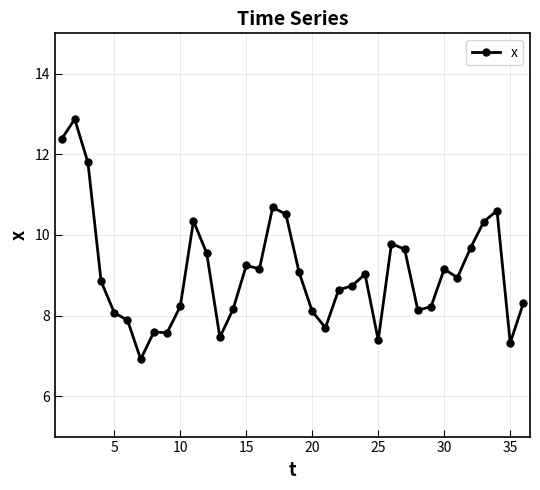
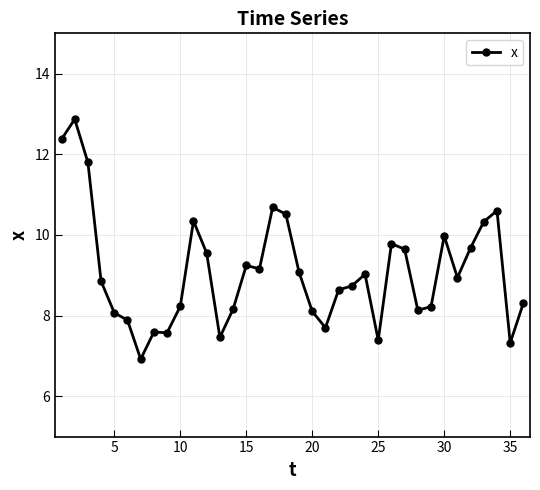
30: 9.2 -> 10.0
